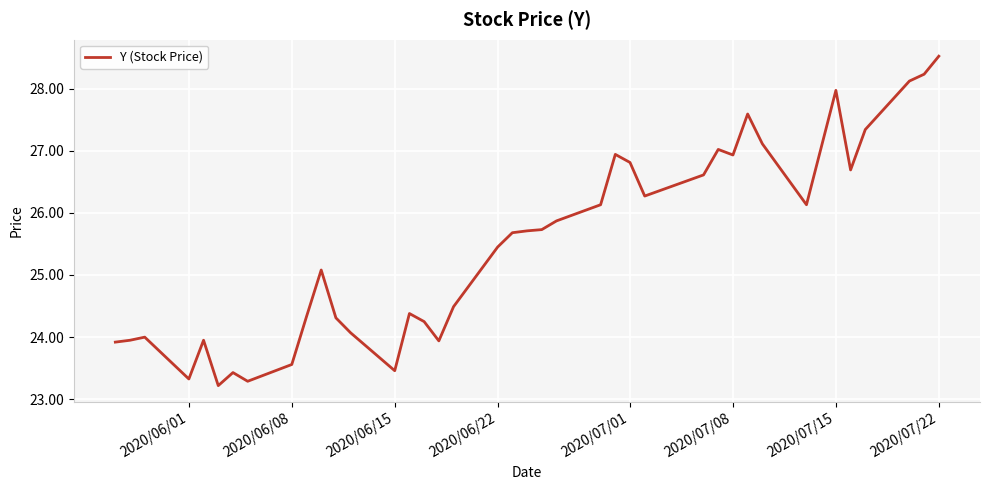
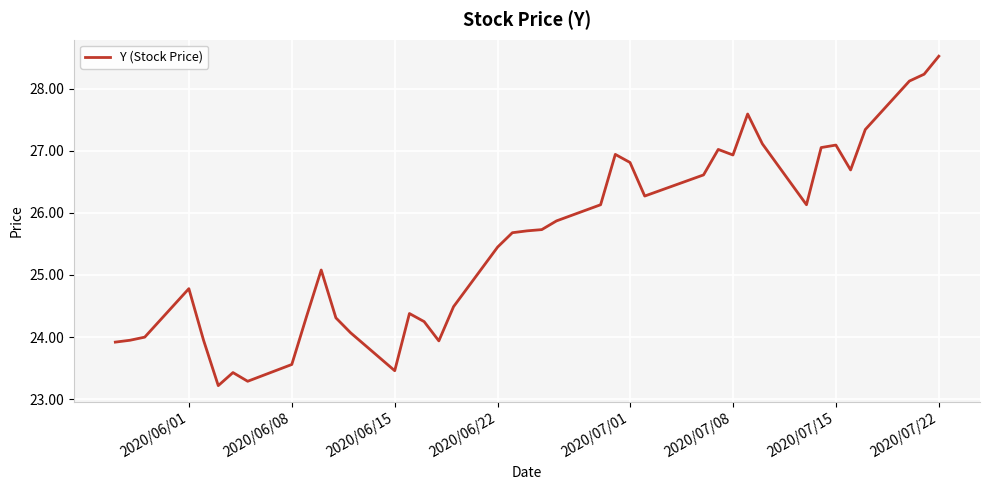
2020/06/01: 23.3 -> 24.8
2020/07/15: 28.0 -> 27.1
